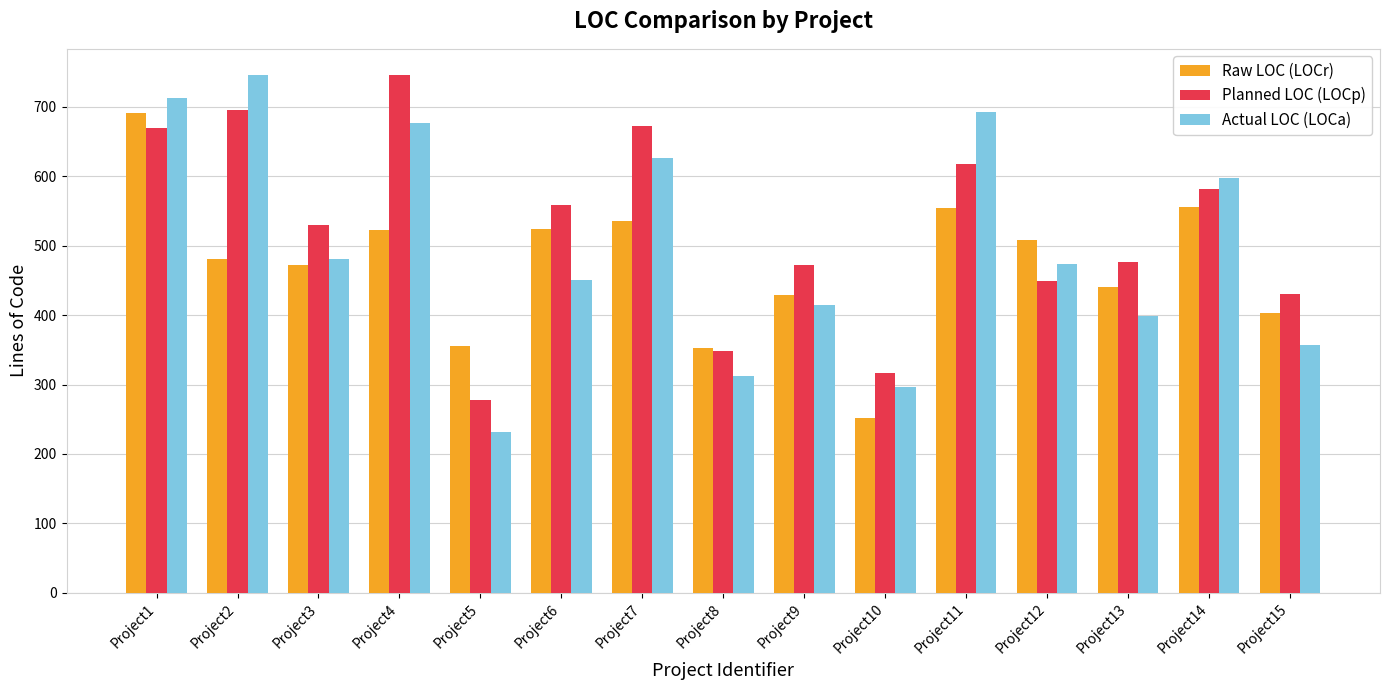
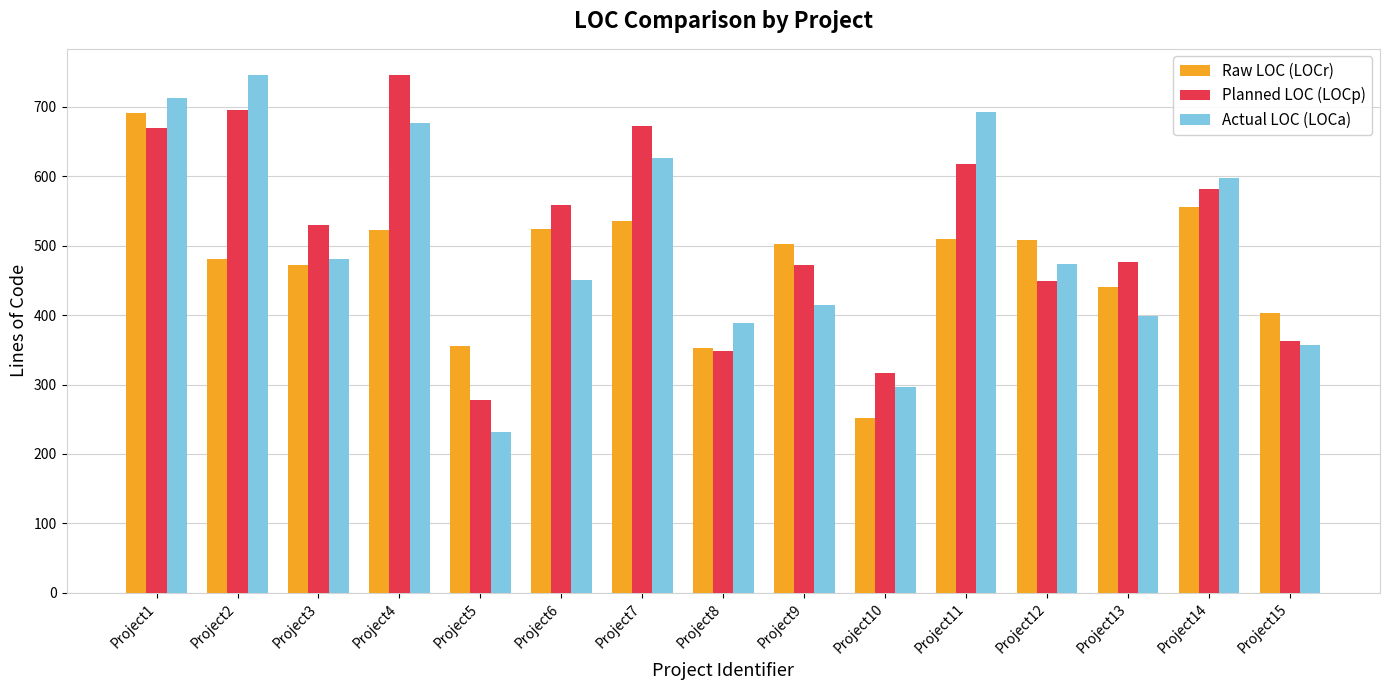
Actual LOC (LOCa), Project8: 310 -> 390
Raw LOC (LOCr), Project9: 430 -> 500
Raw LOC (LOCr), Project11: 550 -> 510
Planned LOC (LOCp), Project15: 430 -> 360
